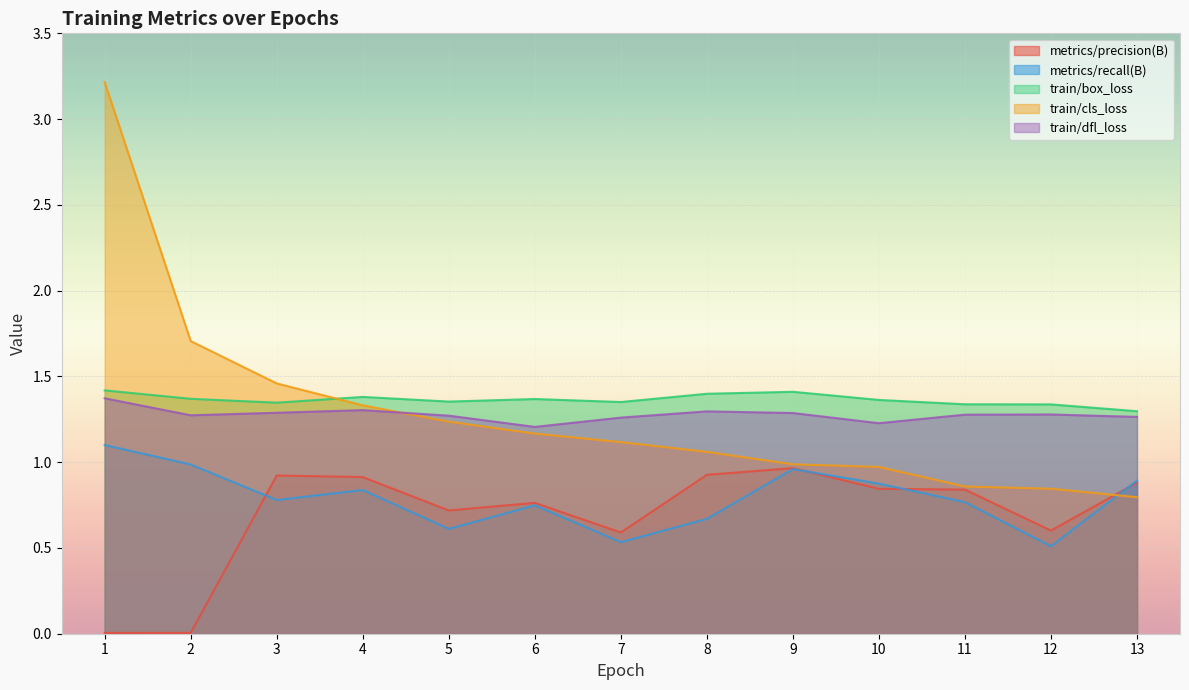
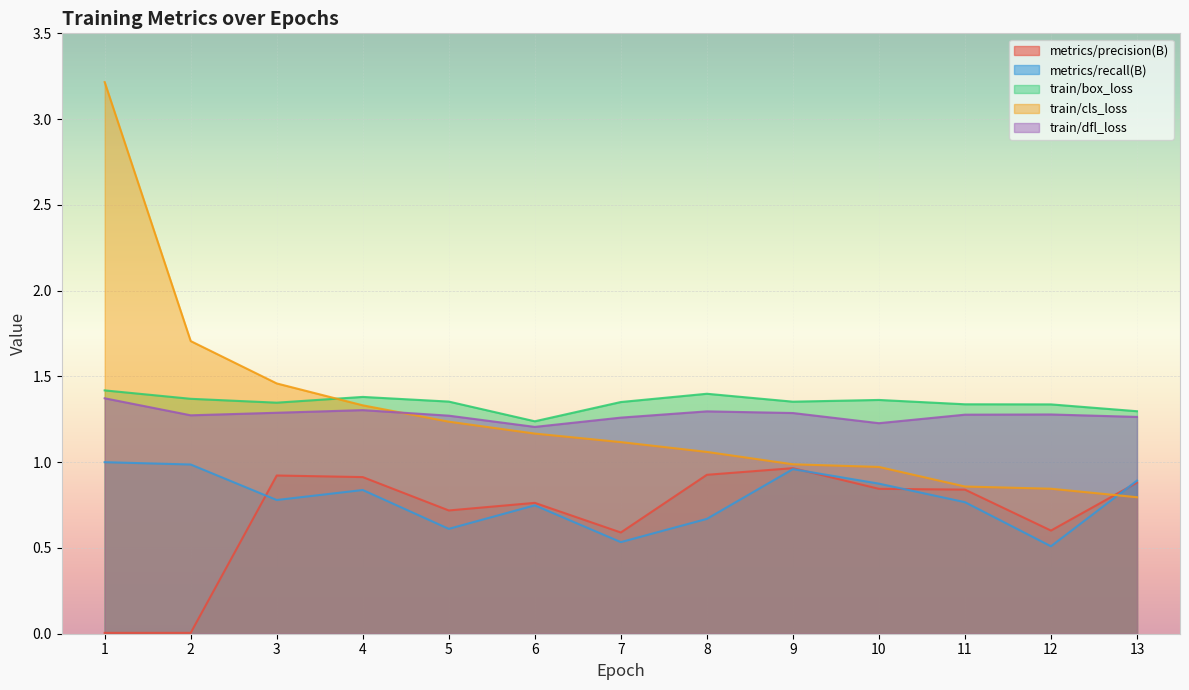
metrics/recall(B), 1: 1.1 -> 1.0
train/box_loss, 6: 1.37 -> 1.24
train/box_loss, 9: 1.41 -> 1.35
